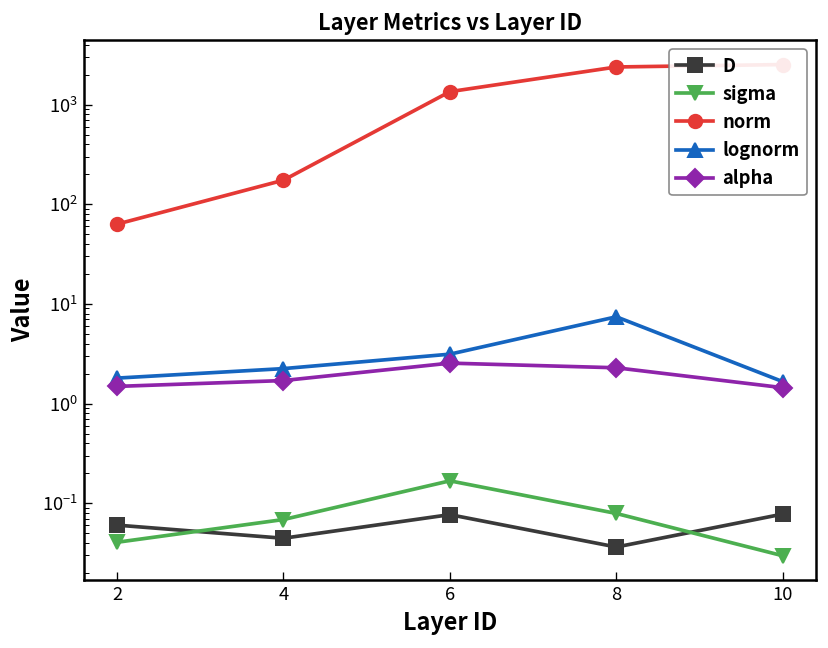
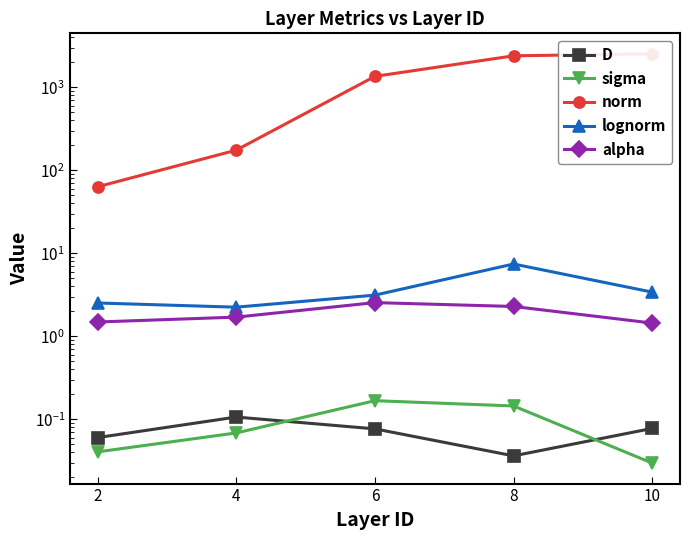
lognorm, 2: 1.8 -> 2.5
D, 4: 0.04 -> 0.11
sigma, 8: 0.08 -> 0.14
lognorm, 10: 1.7 -> 3.4
